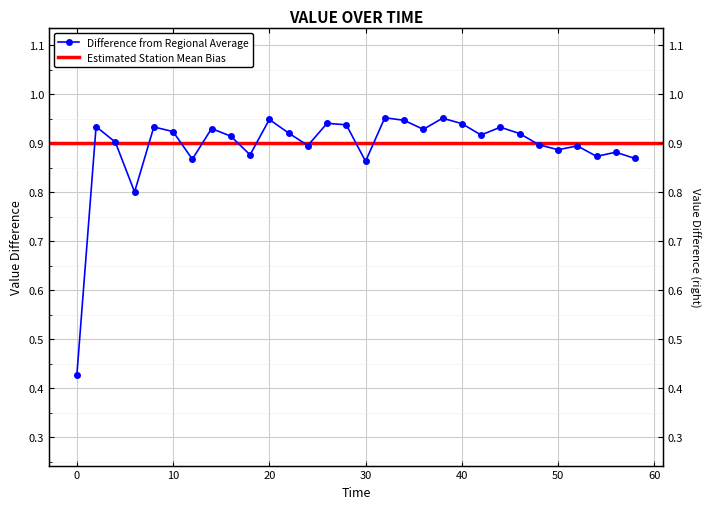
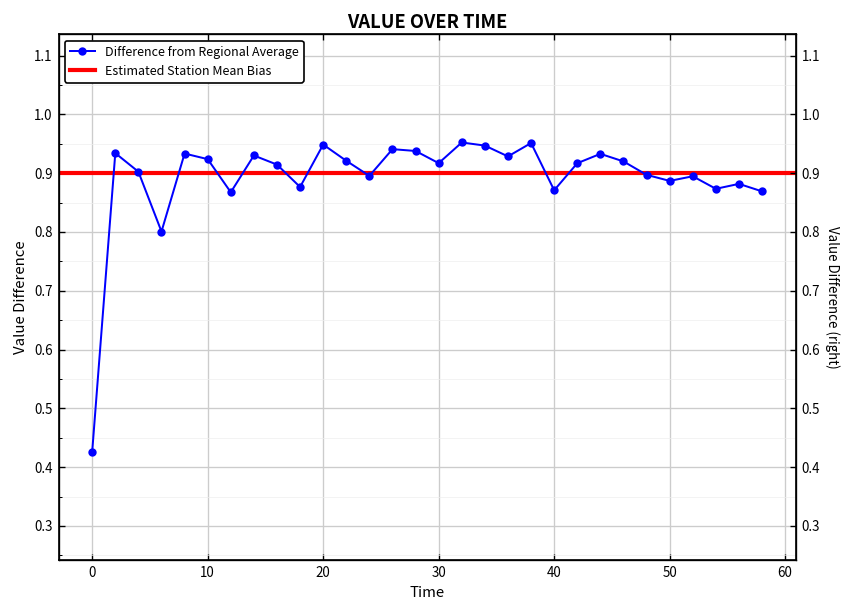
30: 0.86 -> 0.92
40: 0.94 -> 0.87
